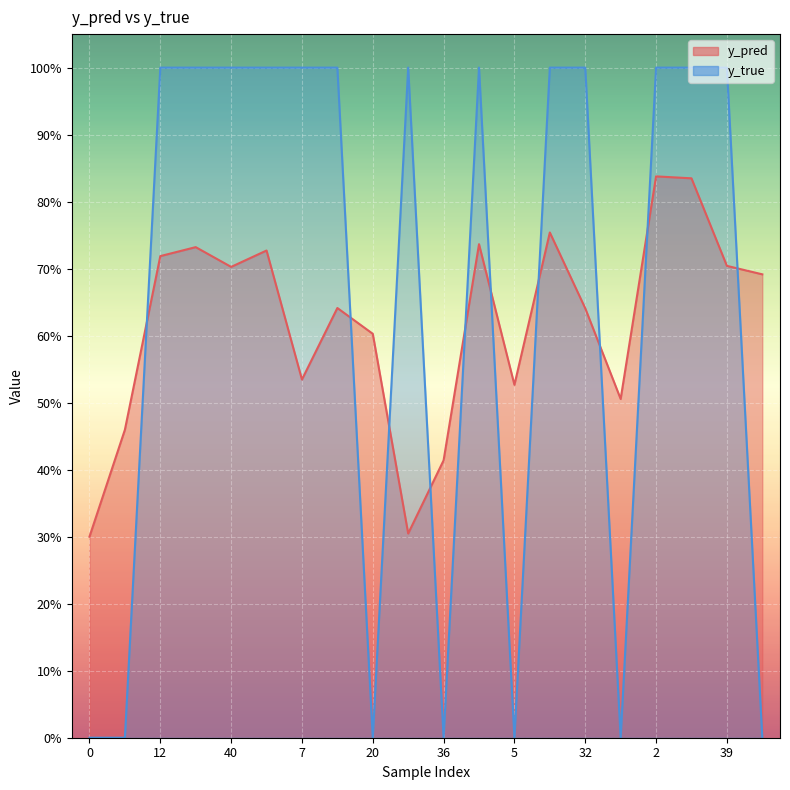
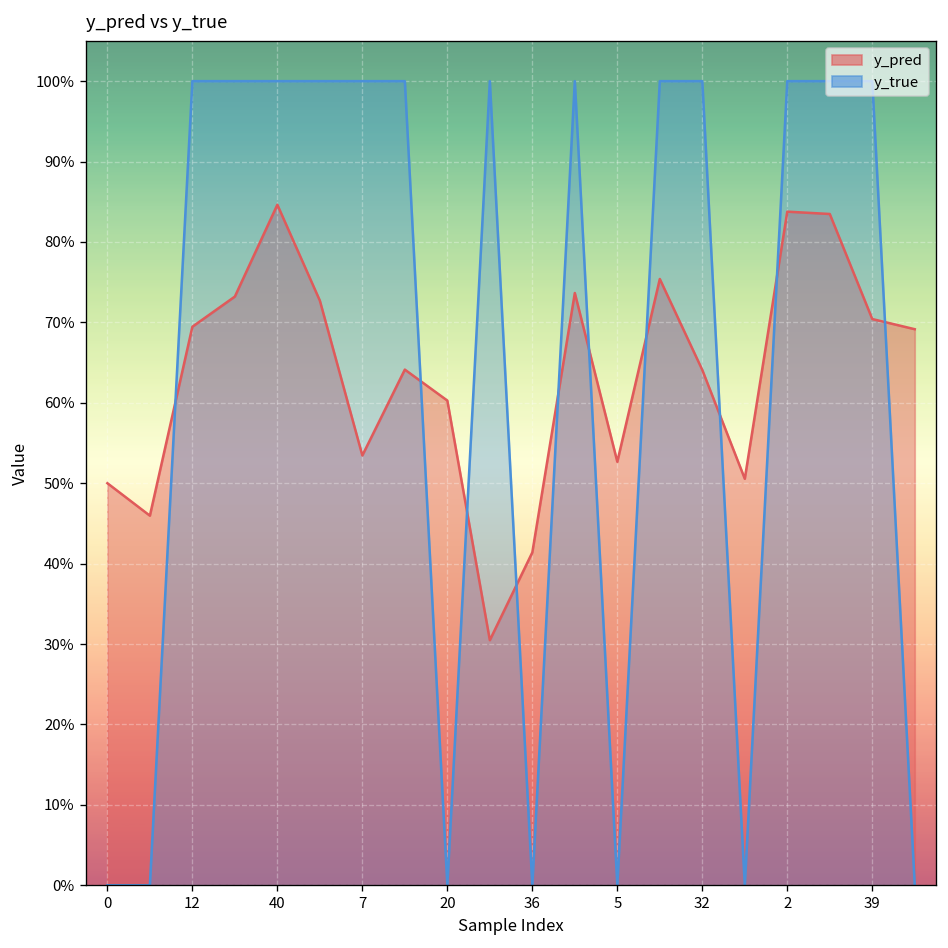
y_pred, 0: 30% -> 50%
y_pred, 12: 72% -> 69%
y_pred, 40: 70% -> 85%
